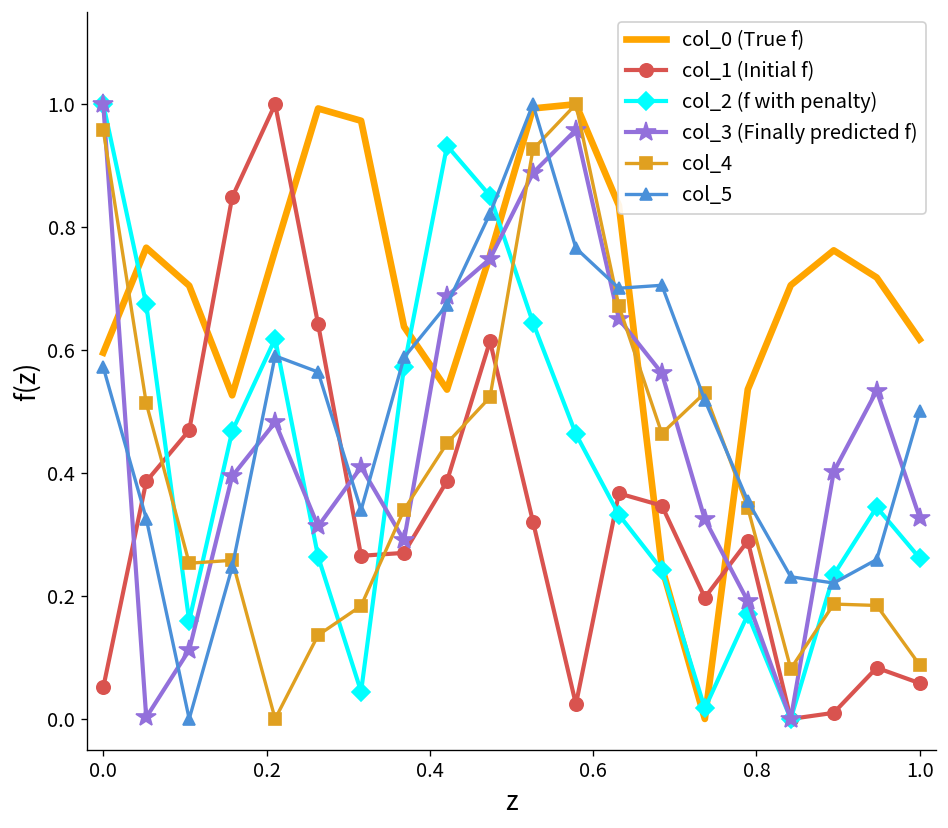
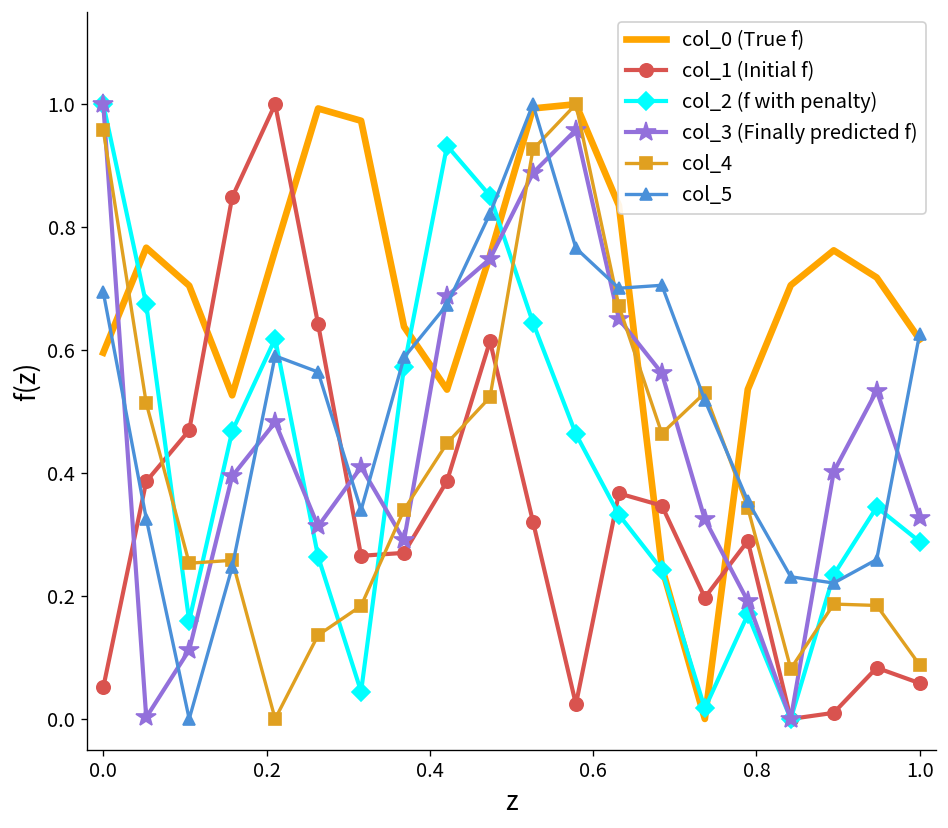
col_5, 0.0: 0.57 -> 0.69
col_2 (f with penalty), 1.0: 0.26 -> 0.29
col_5, 1.0: 0.50 -> 0.63
